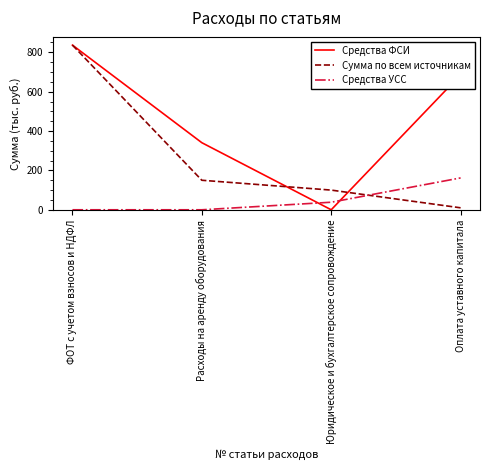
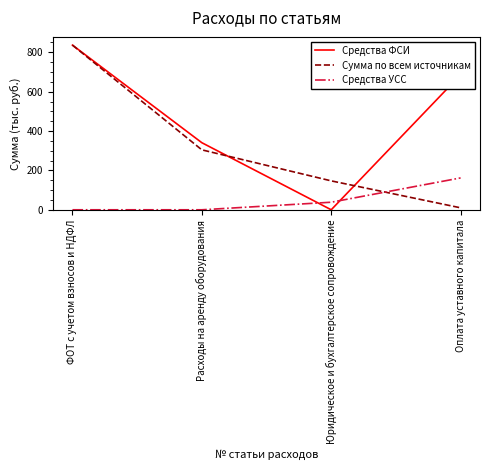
Сумма по всем источникам, Расходы на аренду оборудования: 150 -> 300
Сумма по всем источникам, Юридическое и бухгалтерское сопровождение: 100 -> 150
